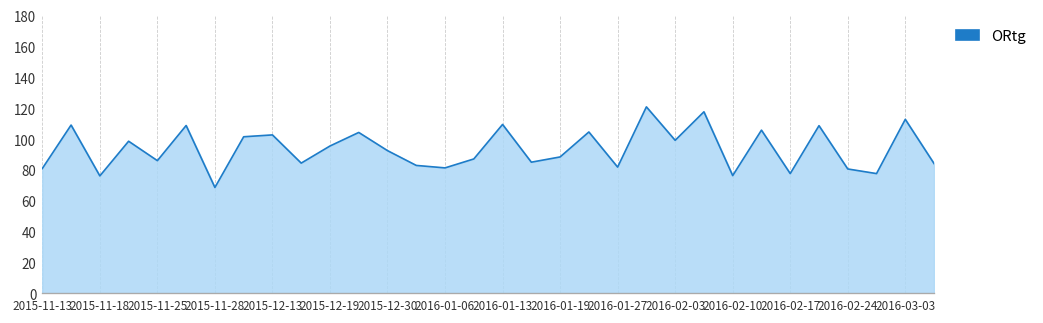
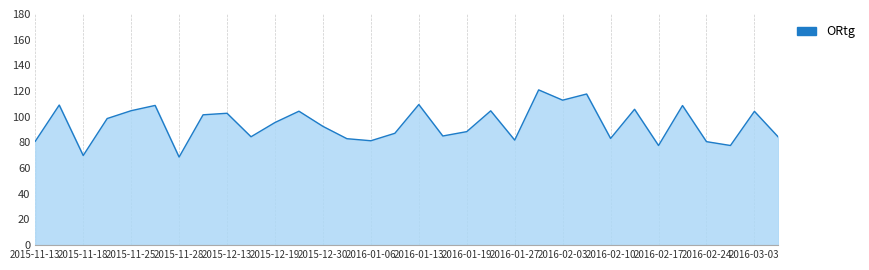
2015-11-18: 76 -> 70
2015-11-25: 86 -> 105
2016-02-03: 99 -> 113
2016-02-10: 76 -> 83
2016-03-03: 113 -> 104
